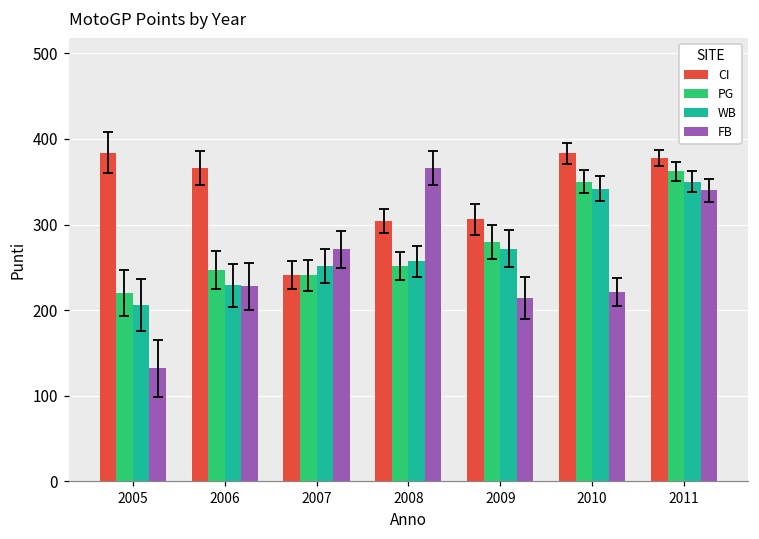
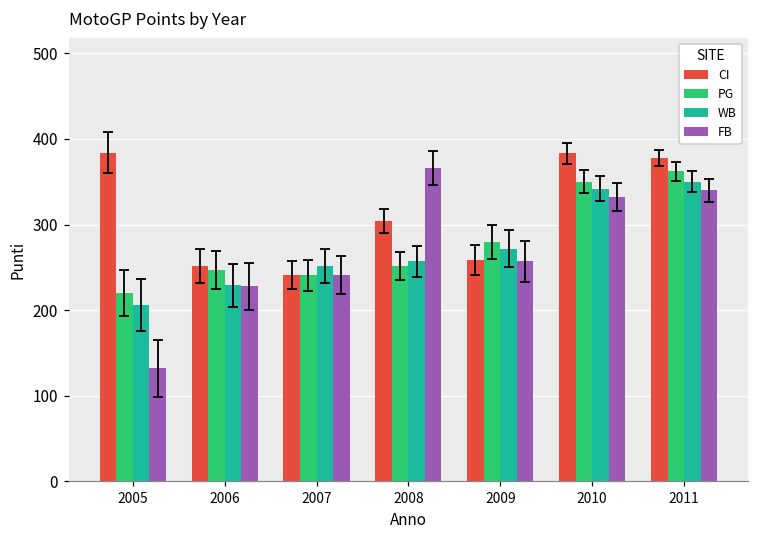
CI, 2006: 370 -> 250
FB, 2007: 270 -> 240
CI, 2009: 310 -> 260
FB, 2009: 210 -> 260
FB, 2010: 220 -> 330
